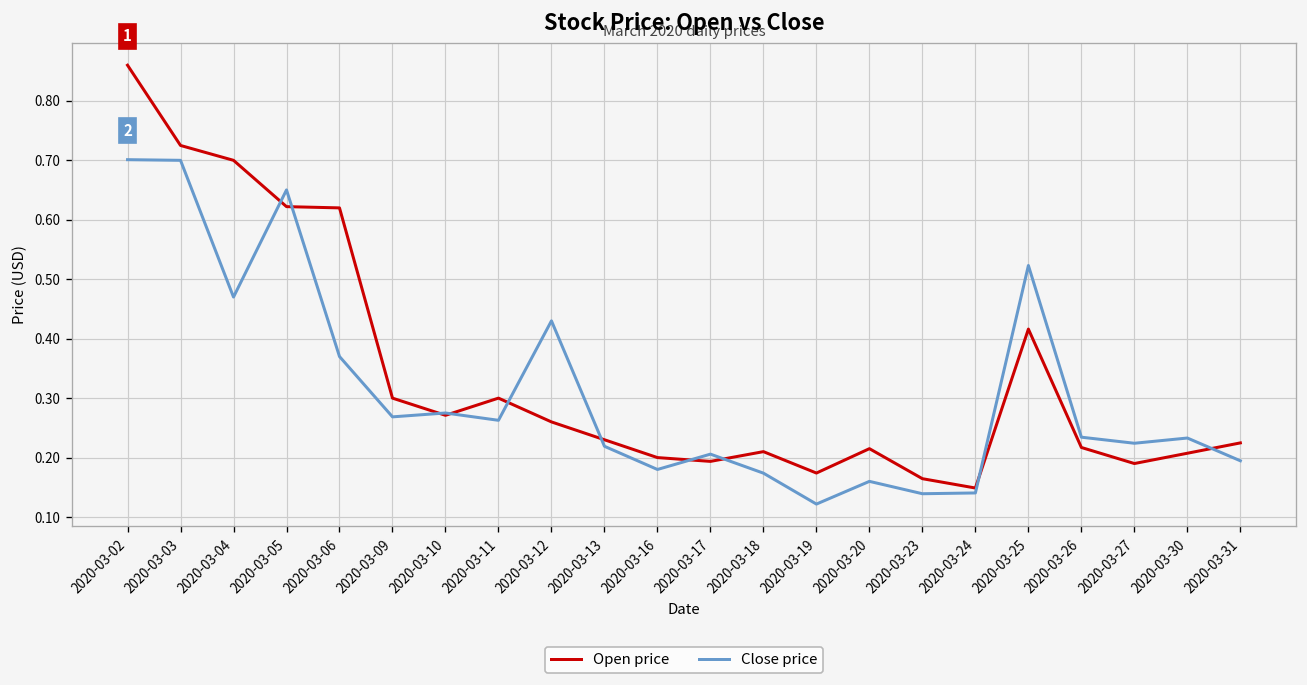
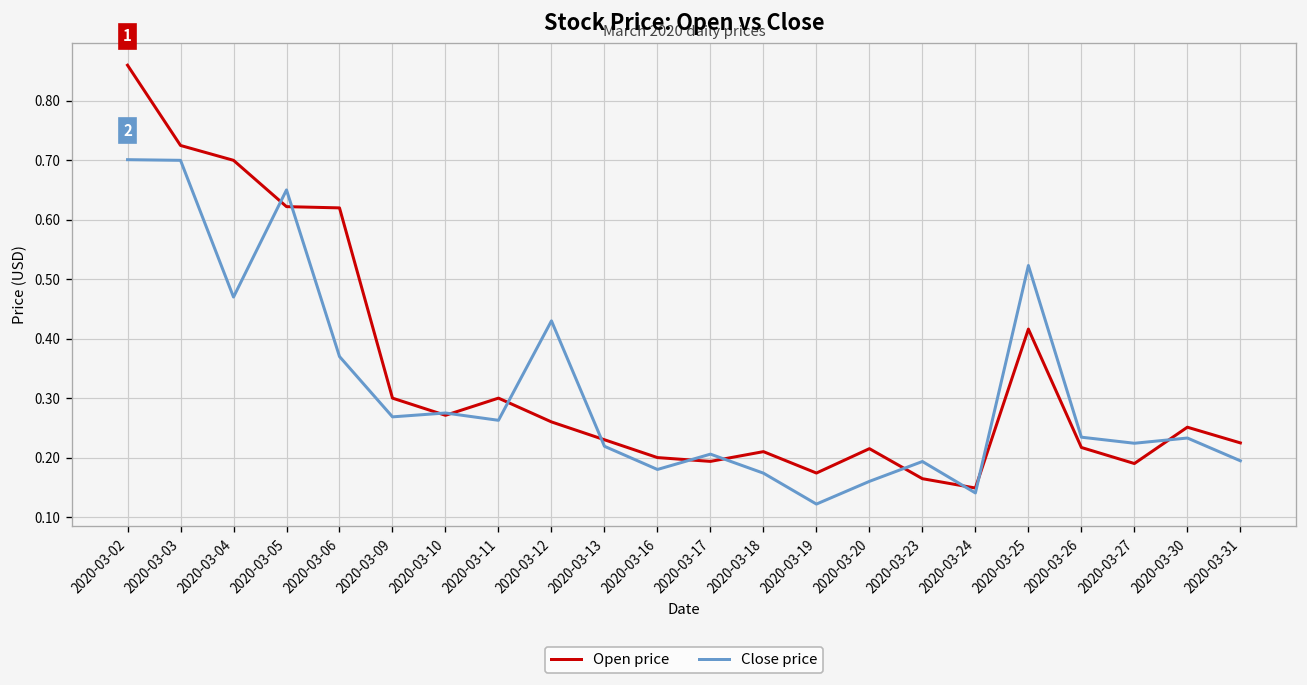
Close price, 2020-03-23: 0.14 -> 0.19
Open price, 2020-03-30: 0.21 -> 0.25
